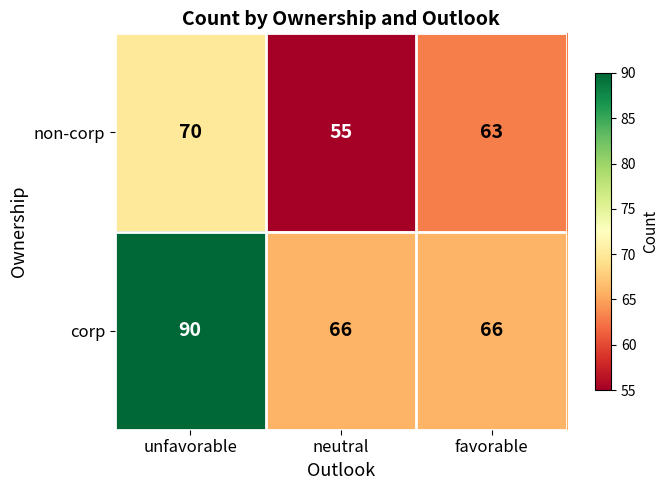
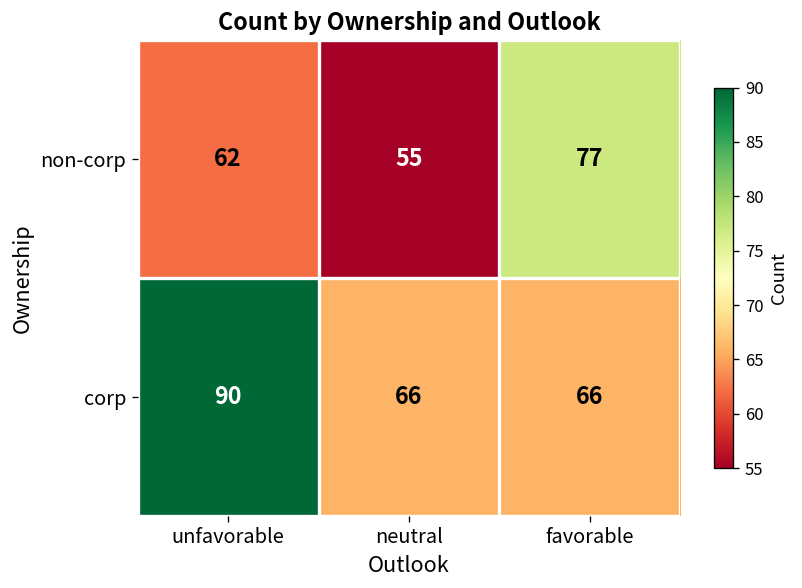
non-corp, unfavorable: 70 -> 62
non-corp, favorable: 63 -> 77
